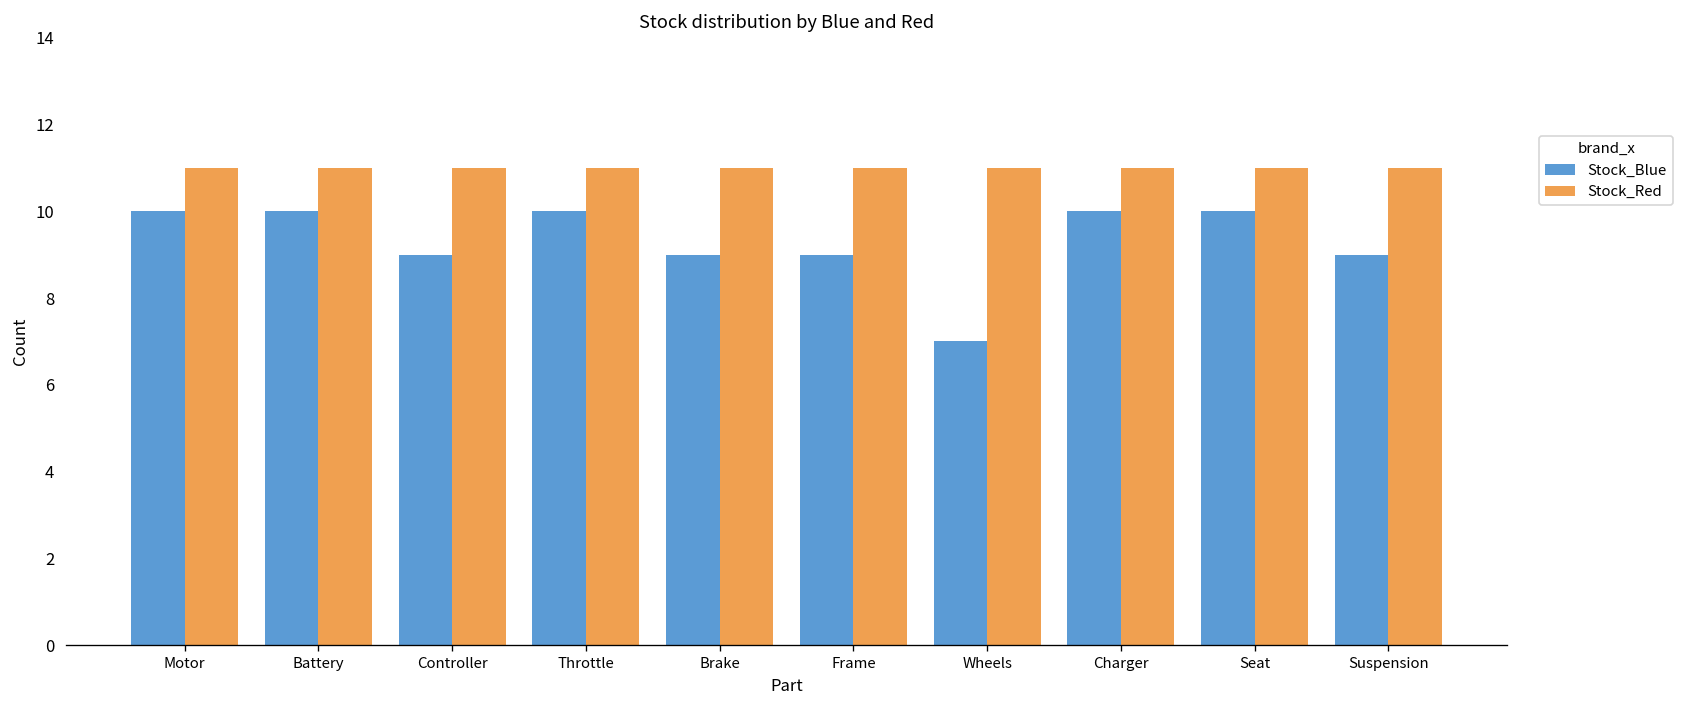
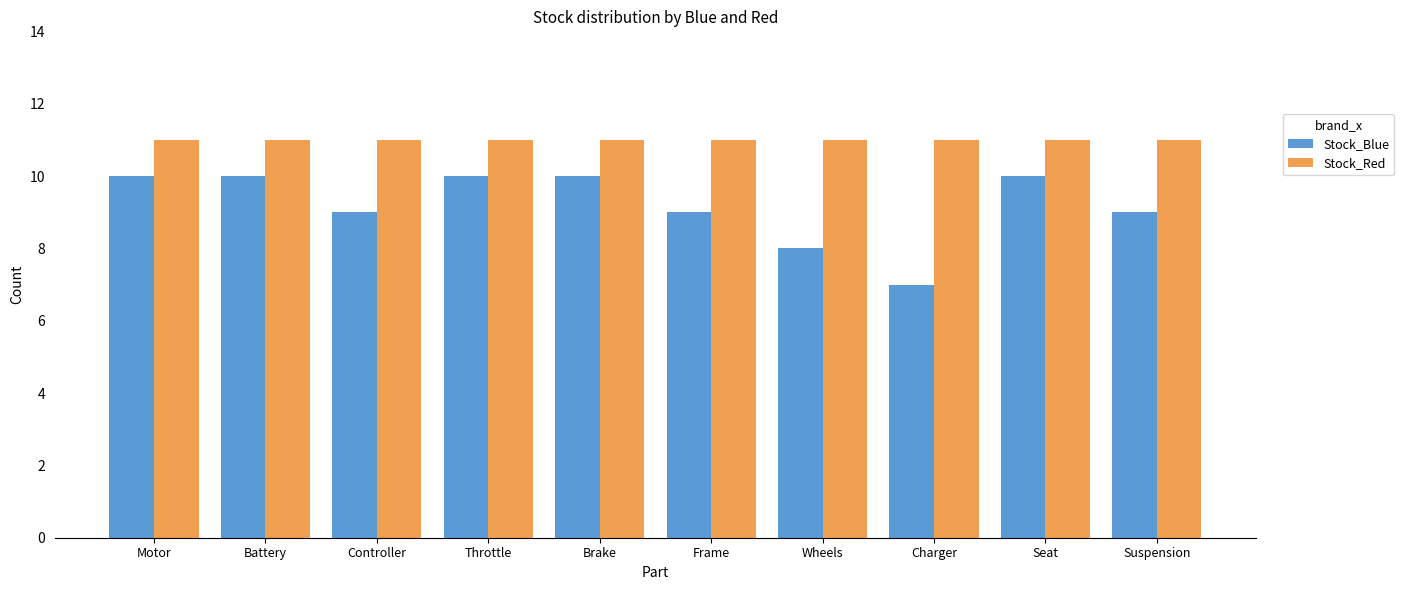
Stock_Blue, Brake: 9 -> 10
Stock_Blue, Wheels: 7 -> 8
Stock_Blue, Charger: 10 -> 7
